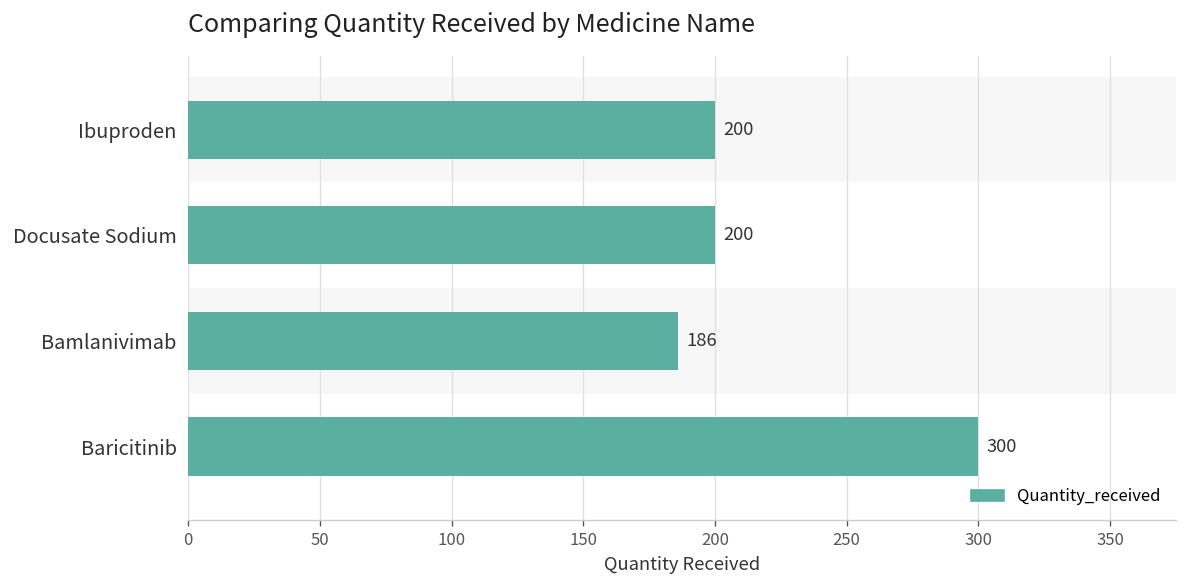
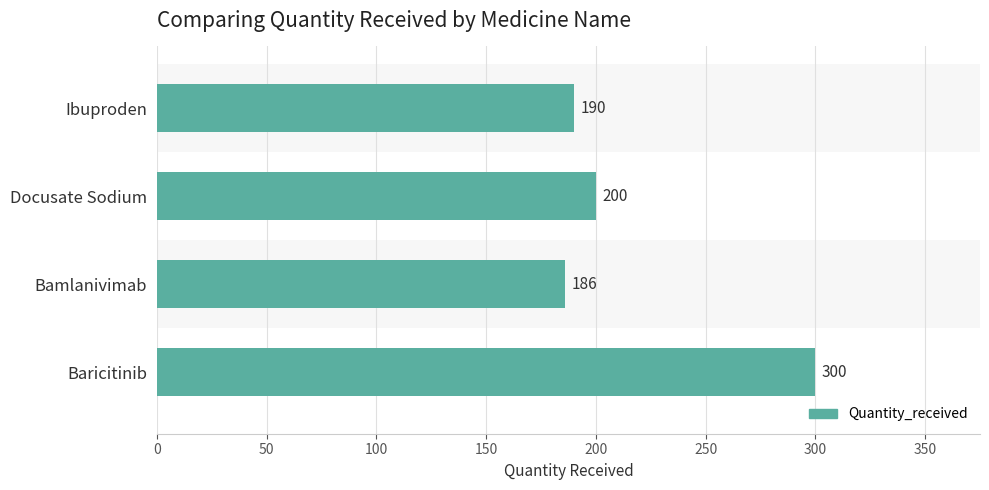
Ibuproden: 200 -> 190
